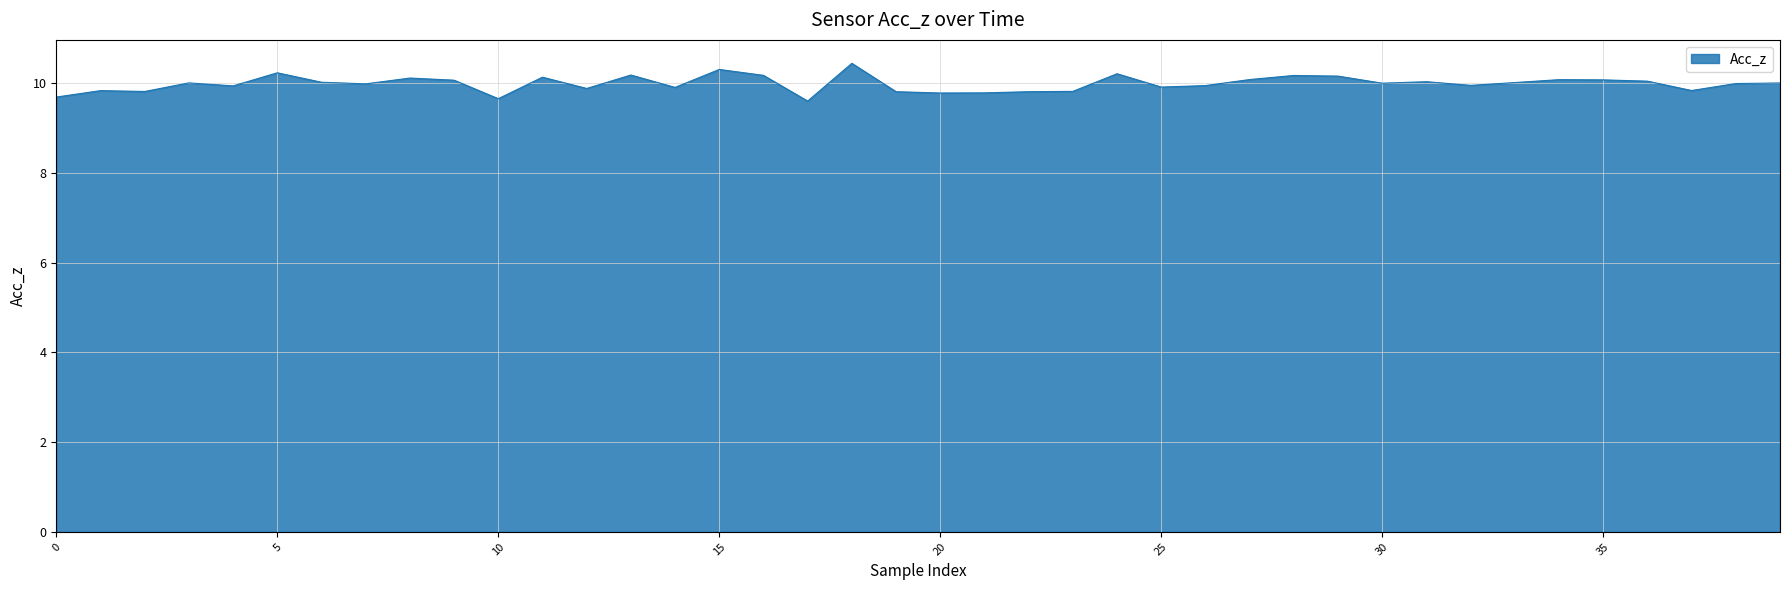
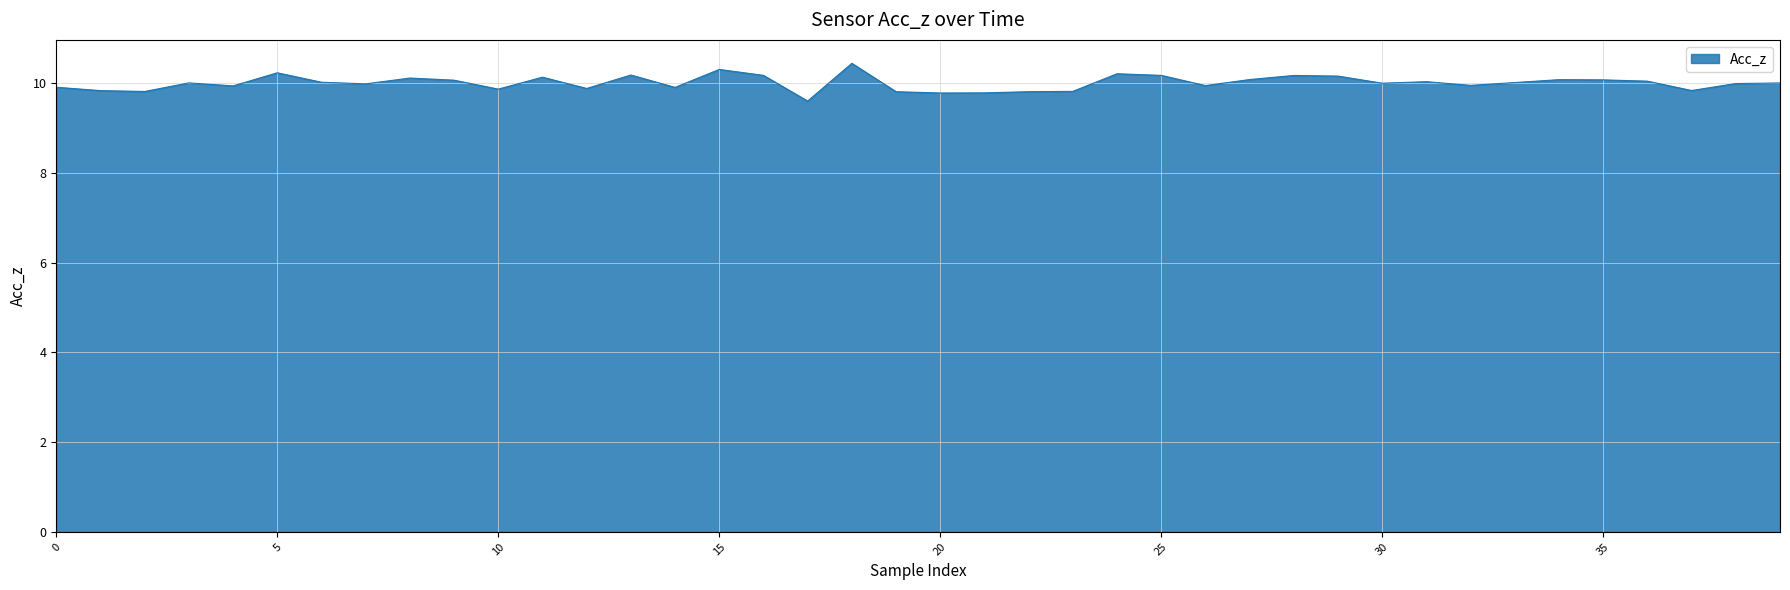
0: 9.7 -> 9.9
10: 9.6 -> 9.9
25: 9.9 -> 10.2
